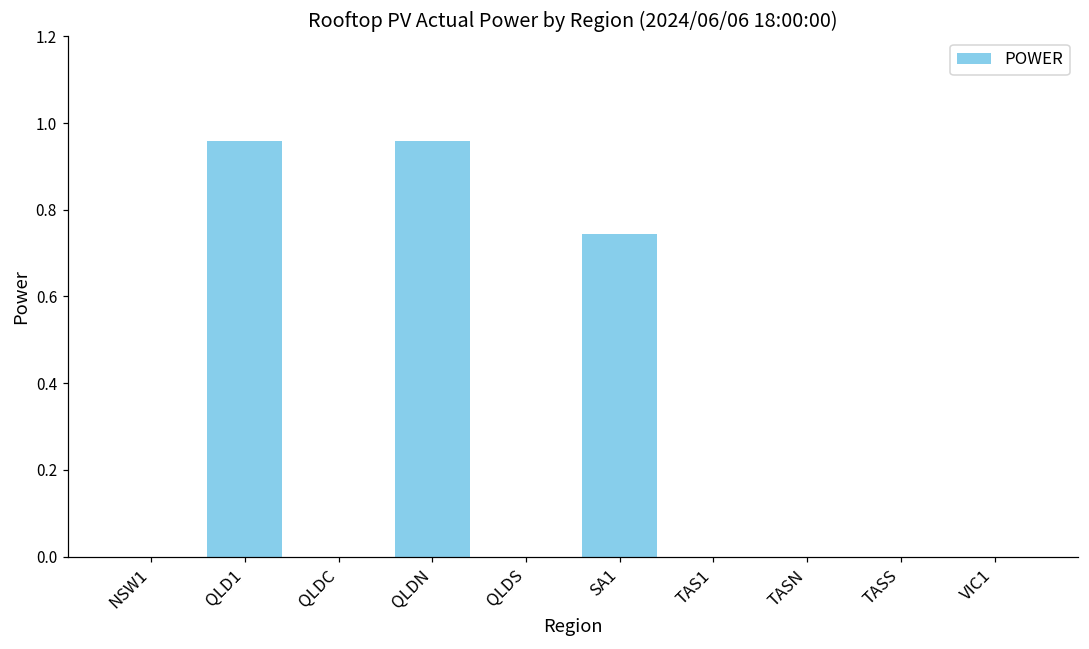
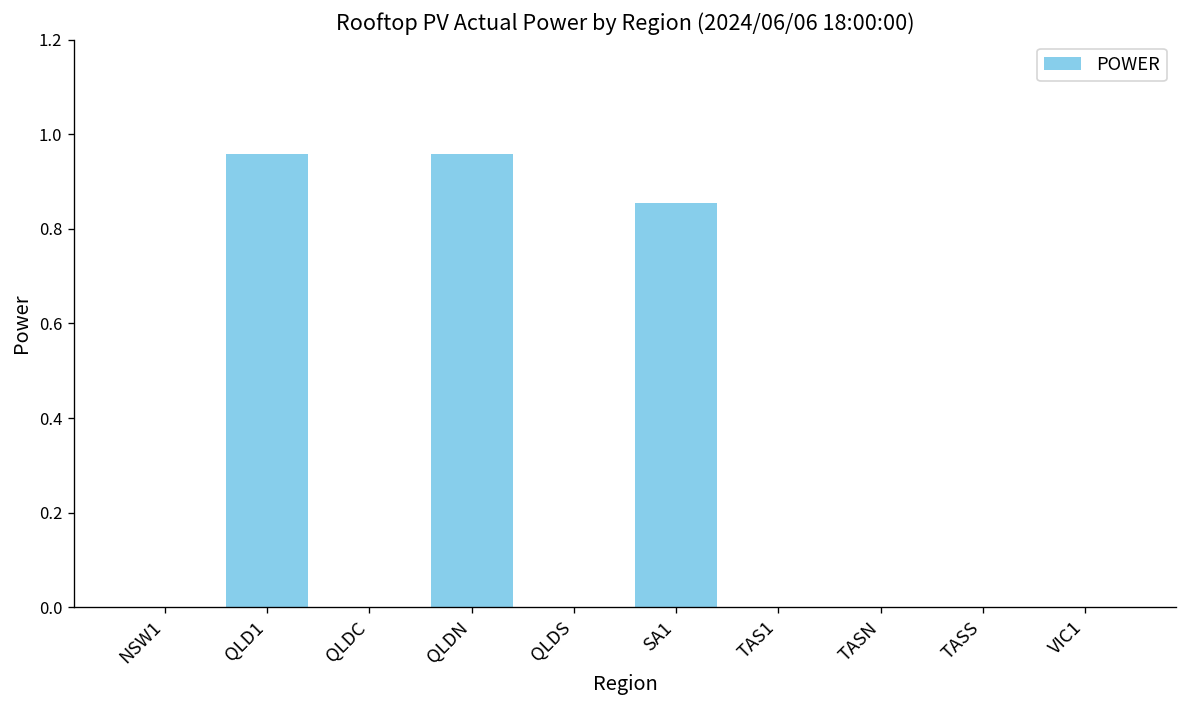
SA1: 0.74 -> 0.86
